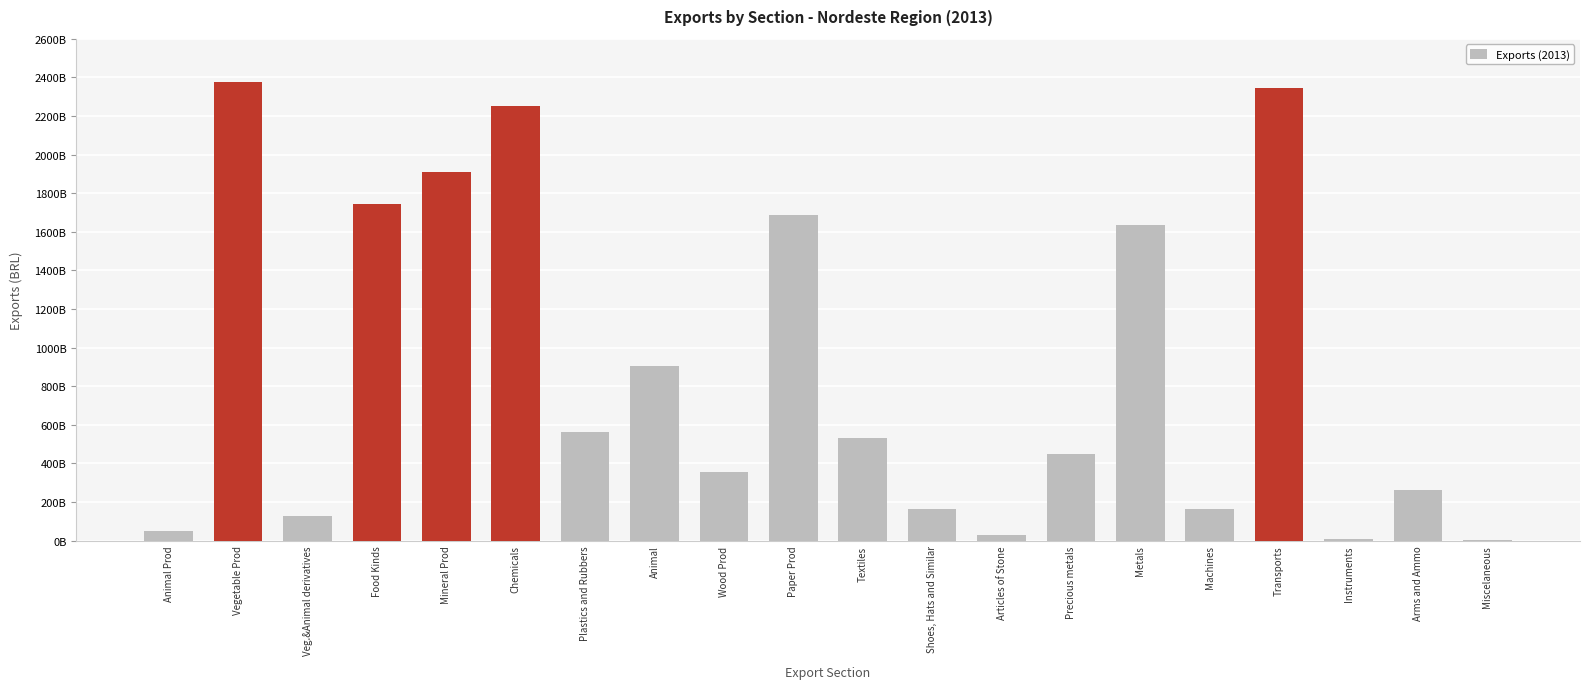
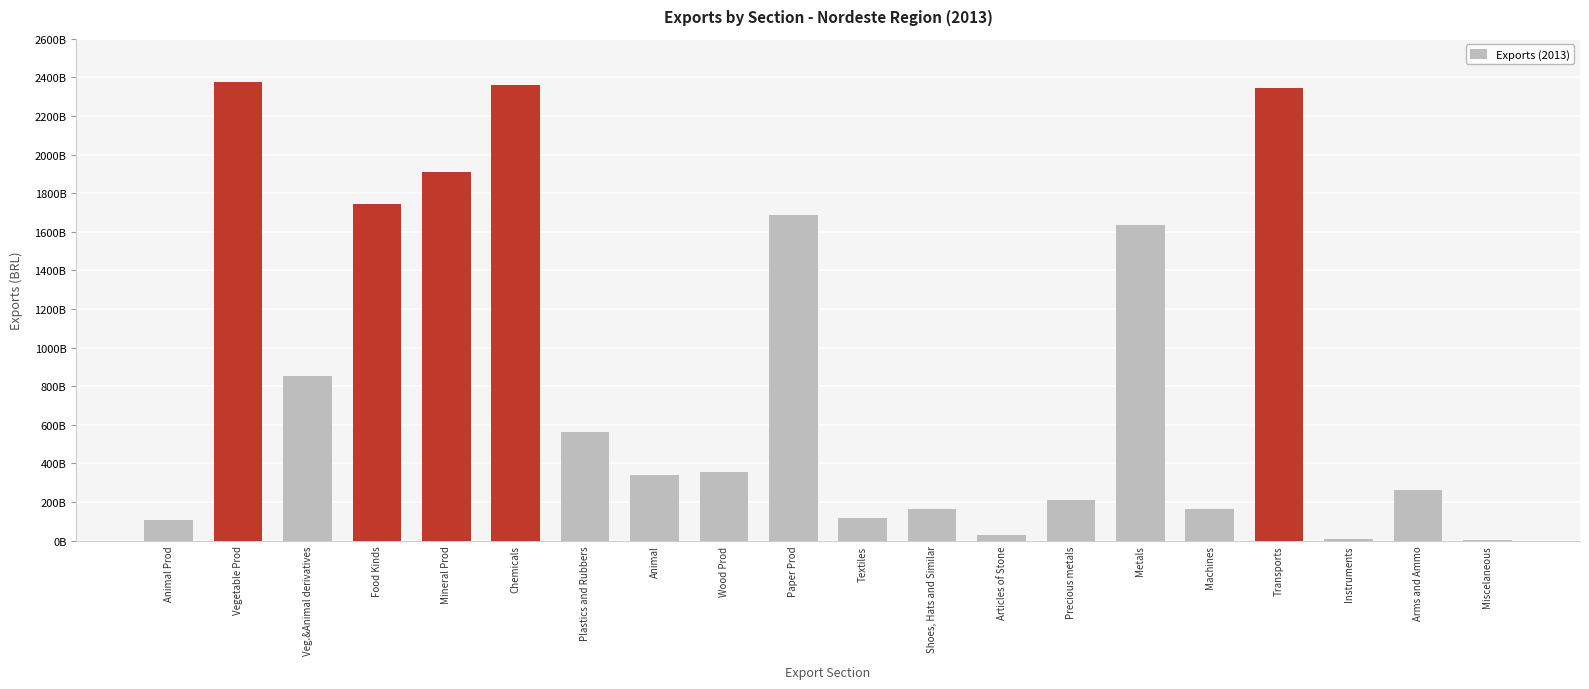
Animal Prod: 50000000000 -> 110000000000
Veg.&Animal derivatives: 120000000000 -> 850000000000
Chemicals: 2250000000000 -> 2360000000000
Animal: 900000000000 -> 340000000000
Textiles: 530000000000 -> 120000000000
Precious metals: 450000000000 -> 210000000000
